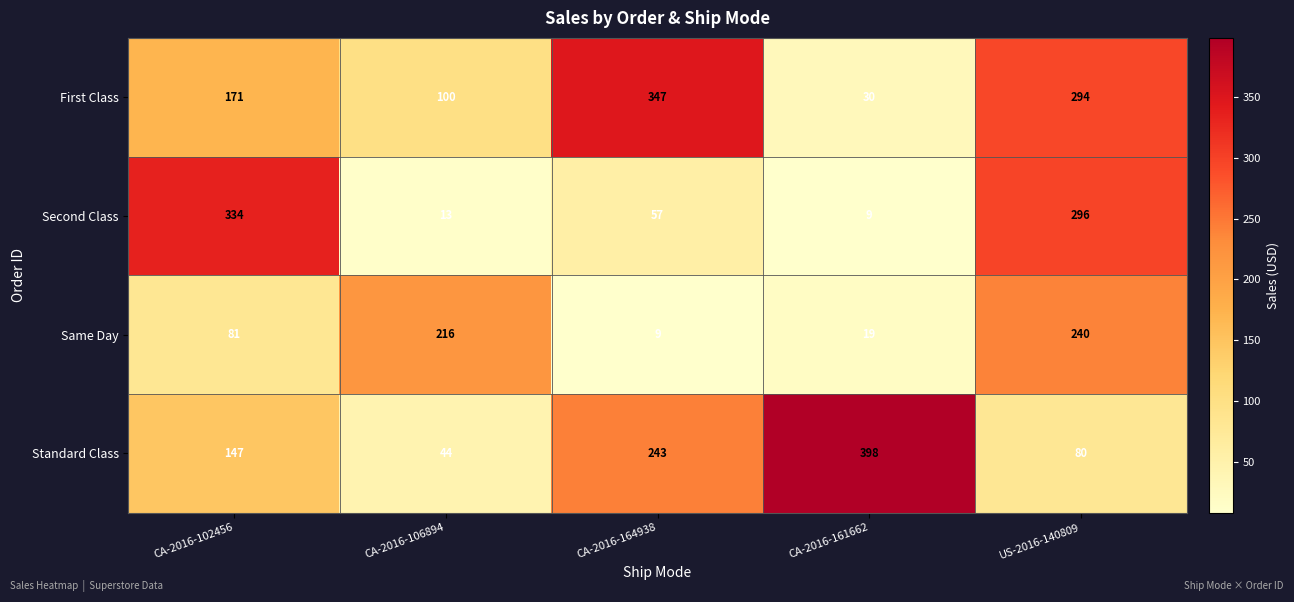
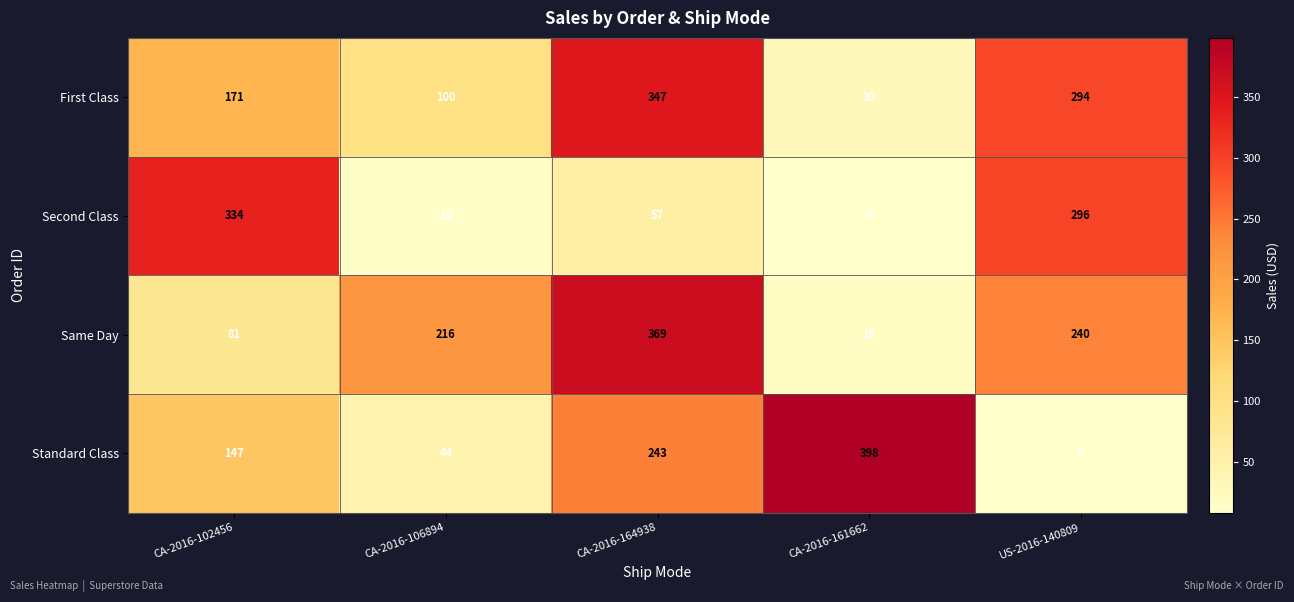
Same Day, CA-2016-164938: 9 -> 369
Standard Class, US-2016-140809: 80 -> 9
